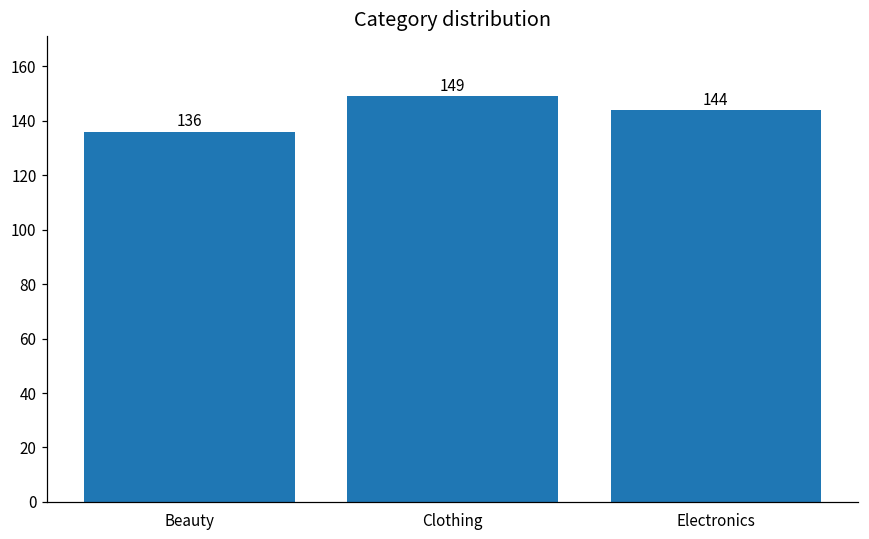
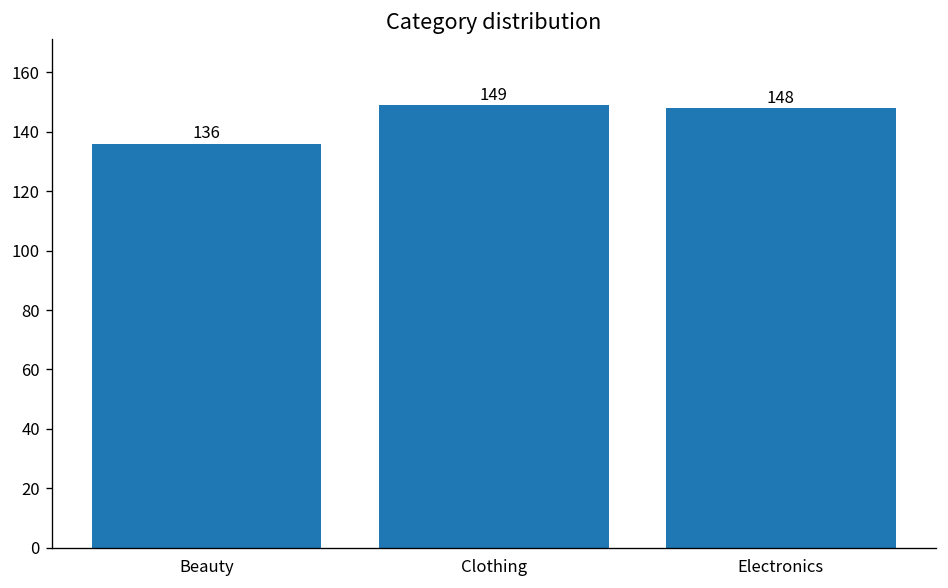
Electronics: 144 -> 148
